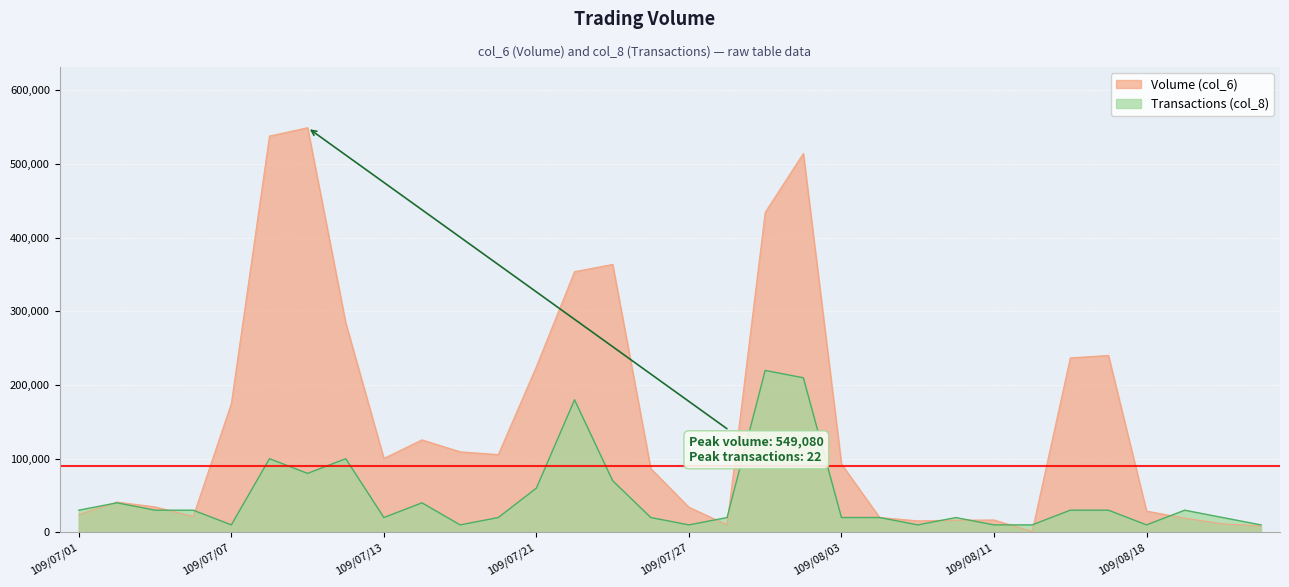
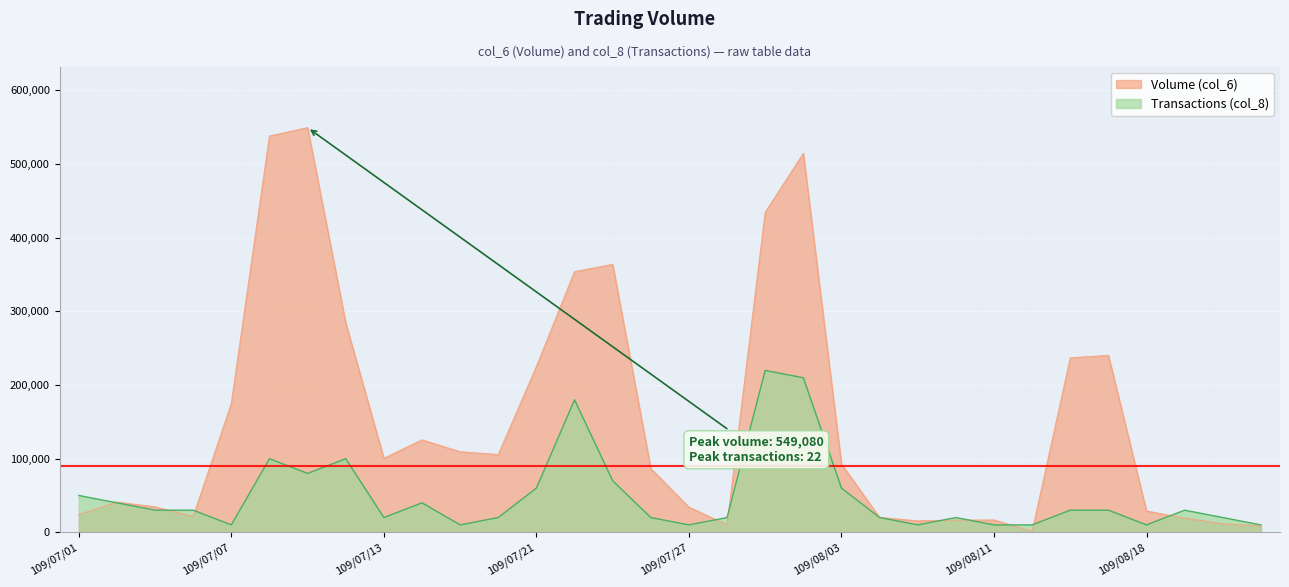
Transactions (col_8), 109/07/01: 30,000 -> 50,000
Transactions (col_8), 109/08/03: 20,000 -> 60,000
